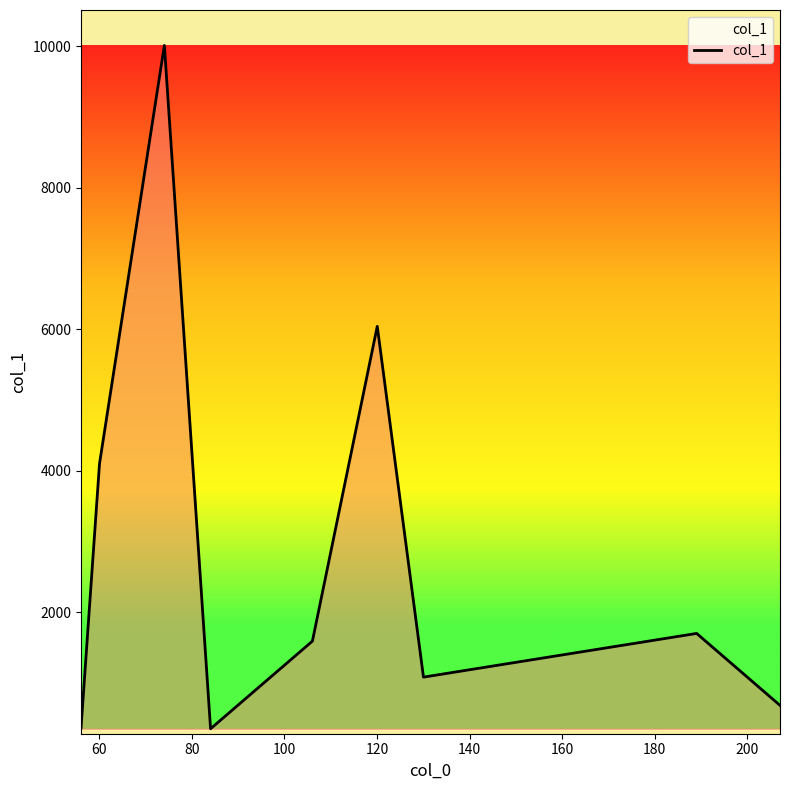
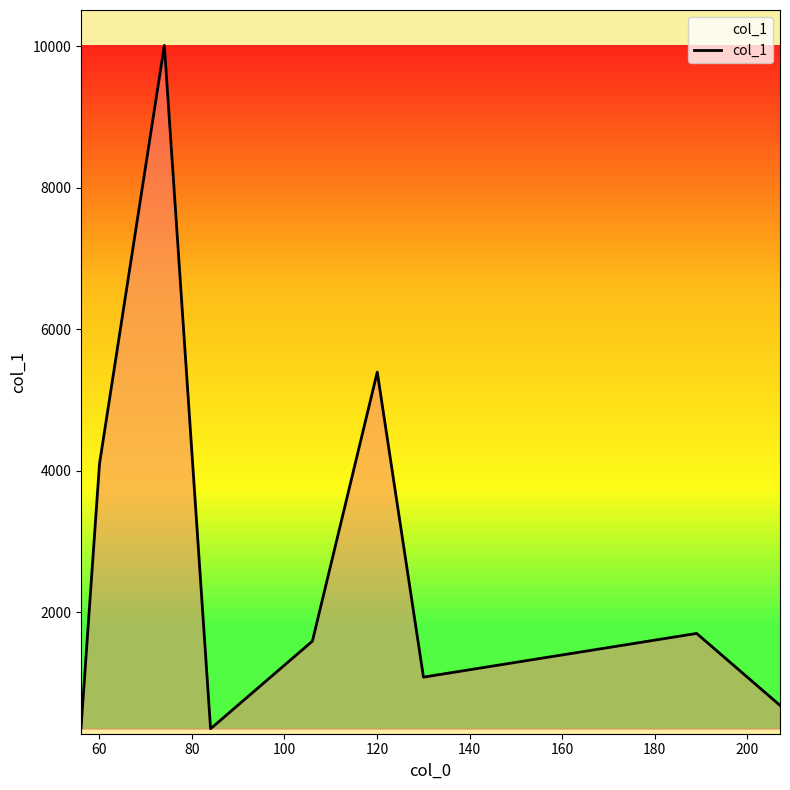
120: 6000 -> 5400
